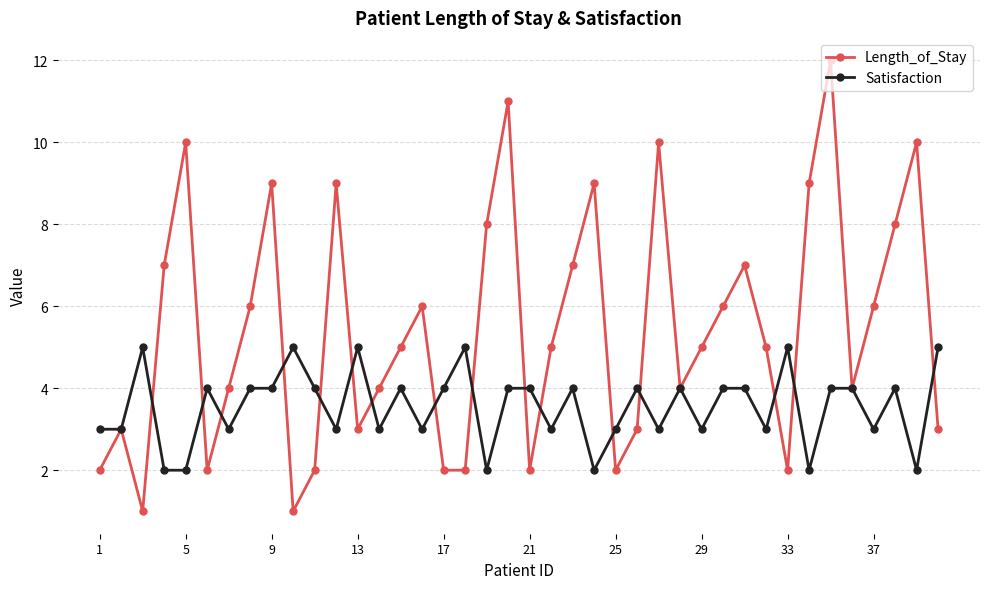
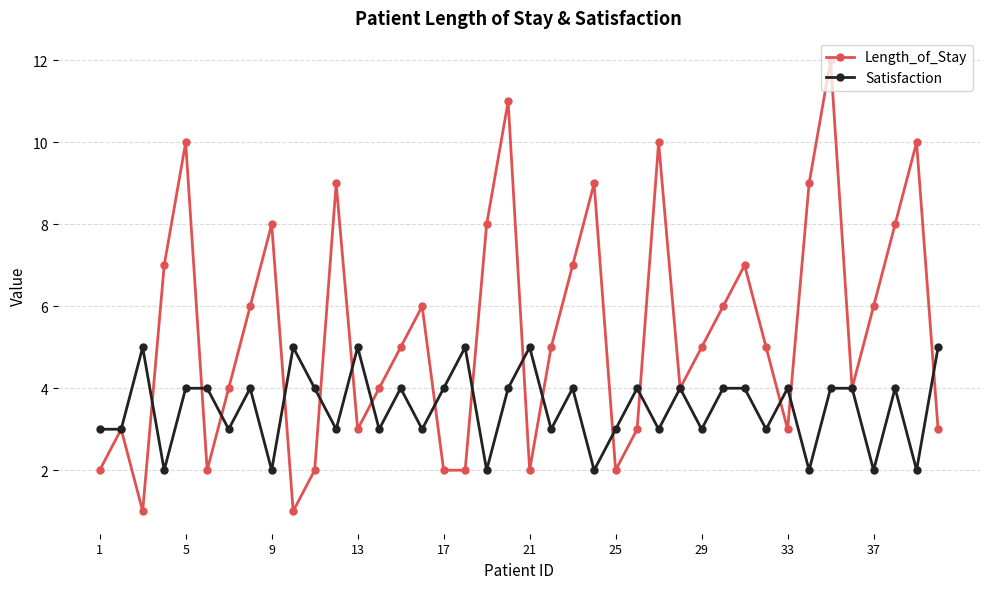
Satisfaction, 5: 2 -> 4
Length_of_Stay, 9: 9 -> 8
Satisfaction, 9: 4 -> 2
Satisfaction, 21: 4 -> 5
Length_of_Stay, 33: 2 -> 3
Satisfaction, 33: 5 -> 4
Satisfaction, 37: 3 -> 2
